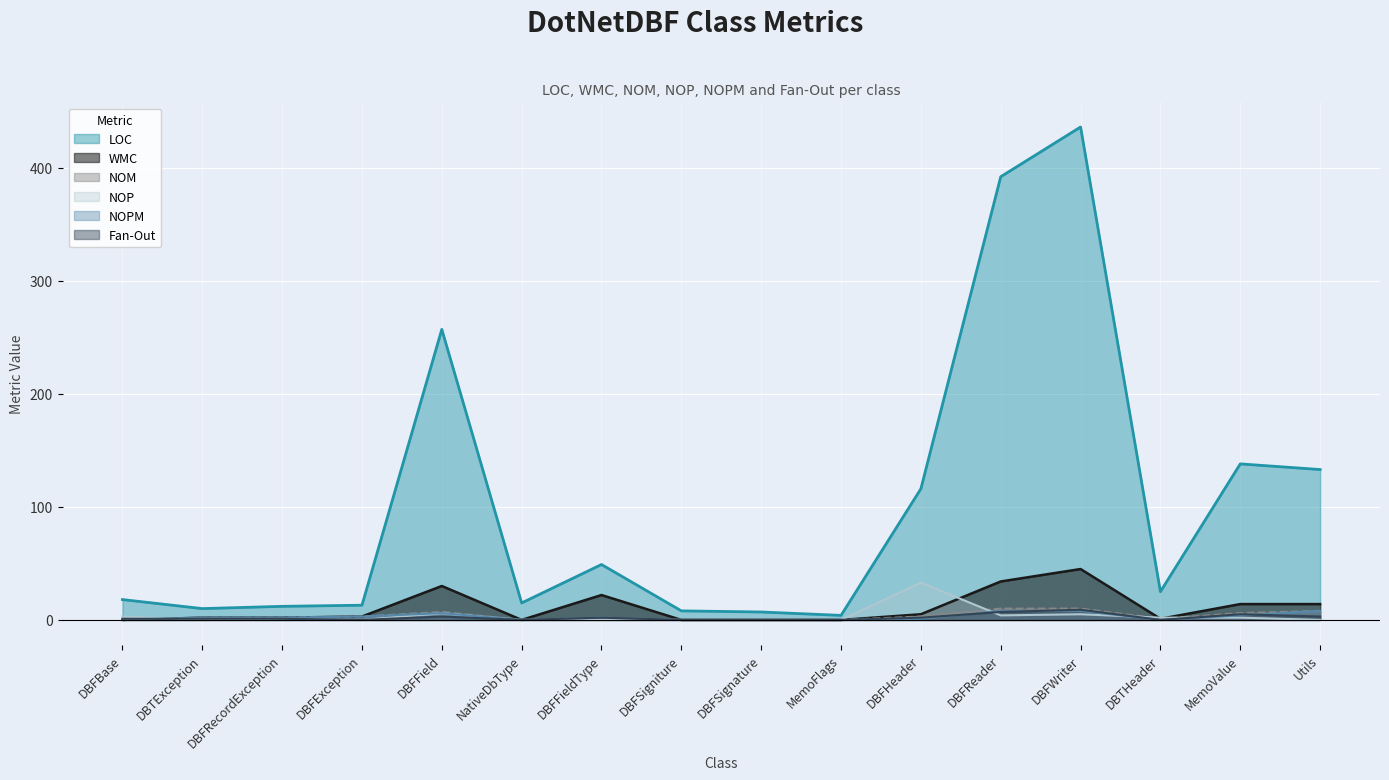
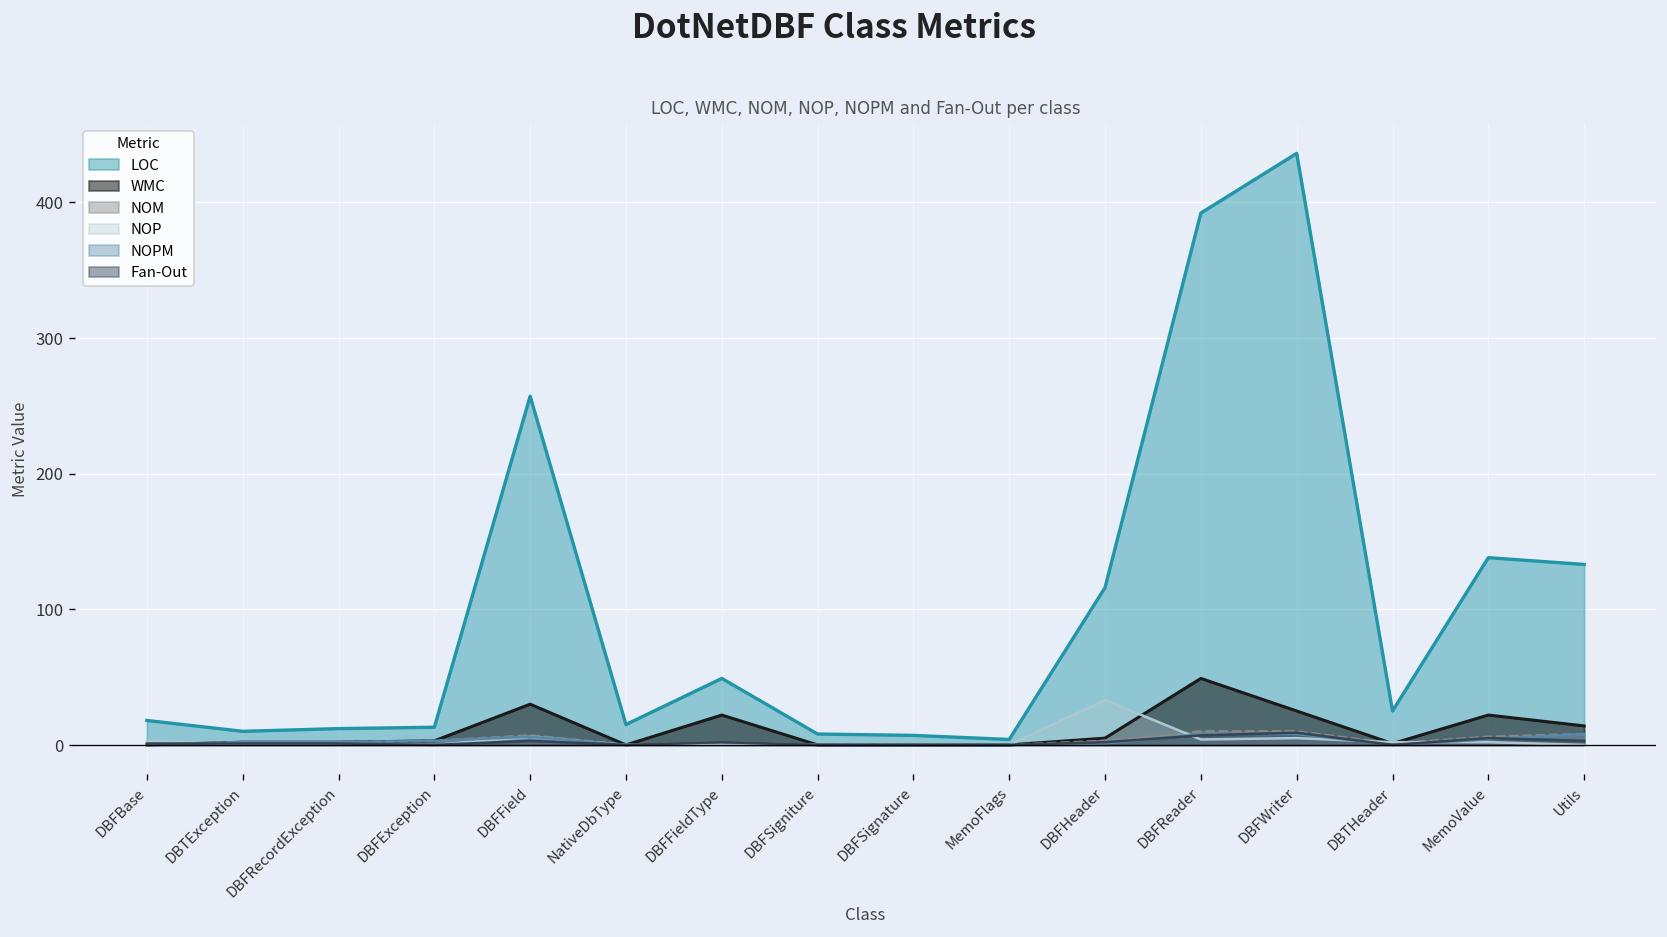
WMC, DBFReader: 34 -> 49
WMC, DBFWriter: 45 -> 25
WMC, MemoValue: 14 -> 22
